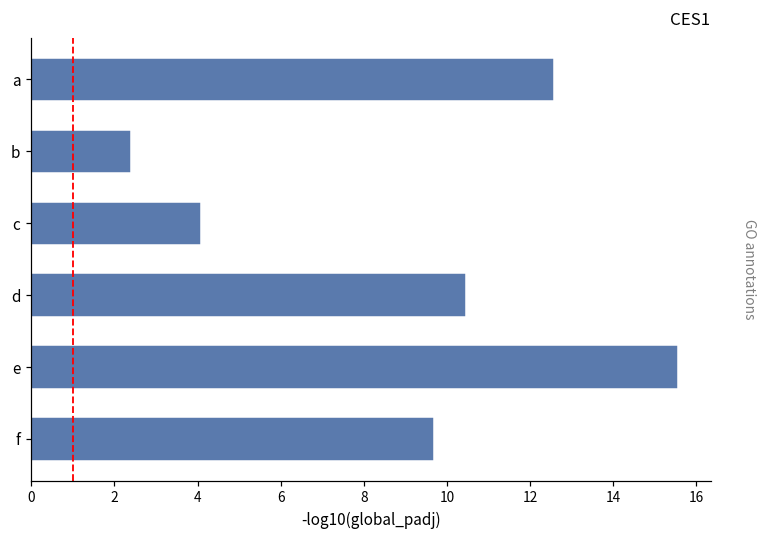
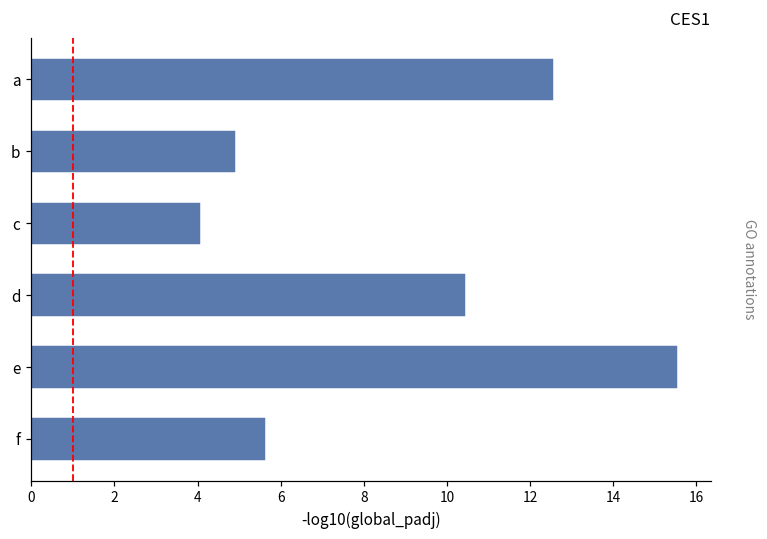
b: 2.4 -> 4.9
f: 9.7 -> 5.6
